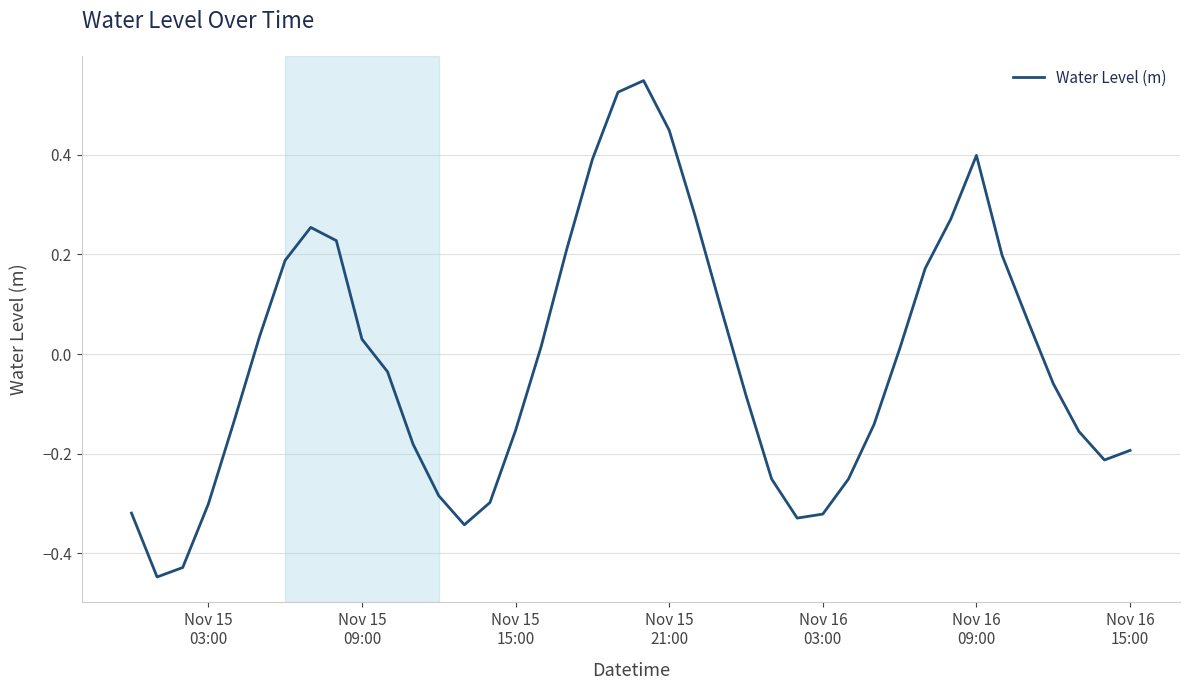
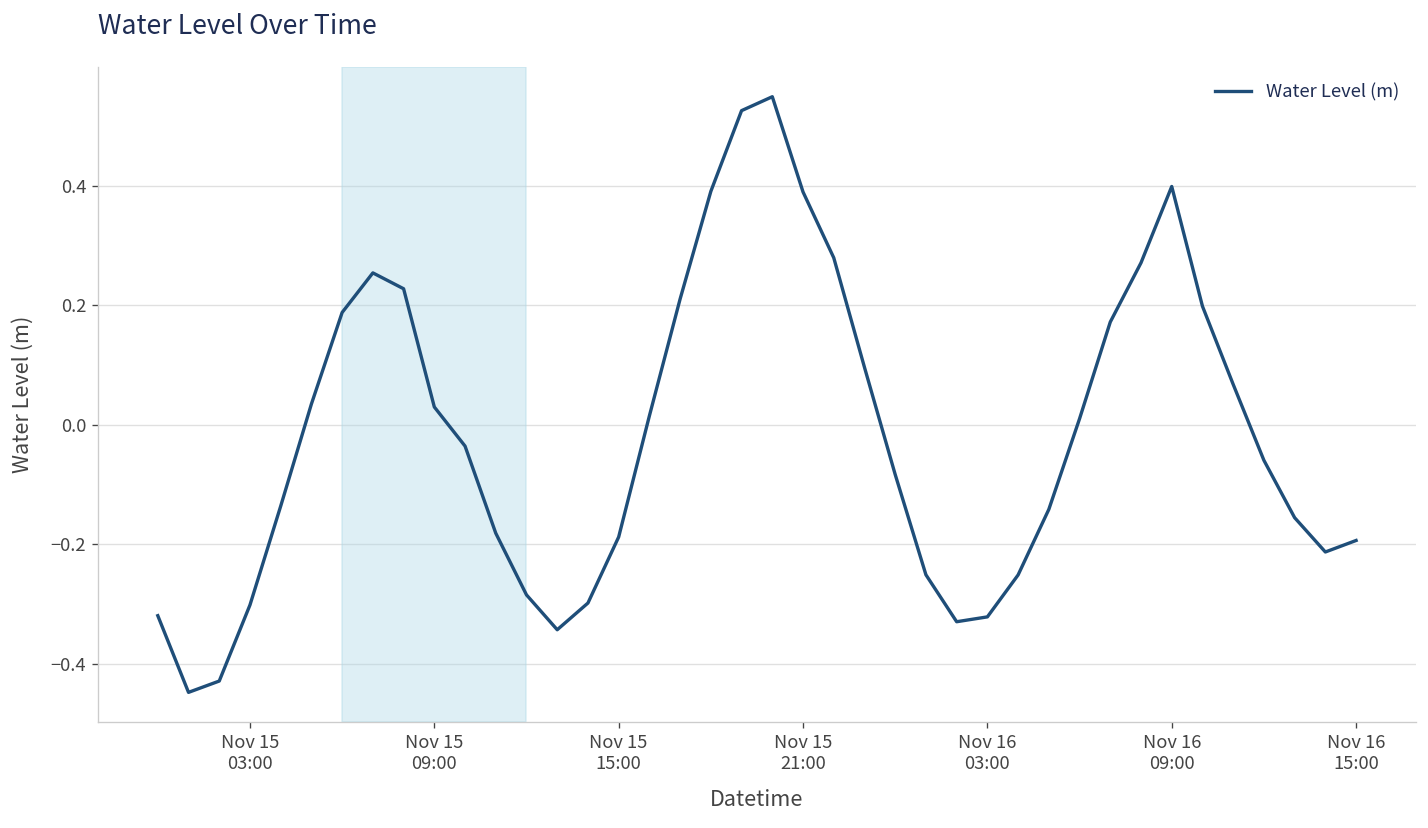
Nov 15 15:00: -0.15 -> -0.19
Nov 15 21:00: 0.45 -> 0.39
